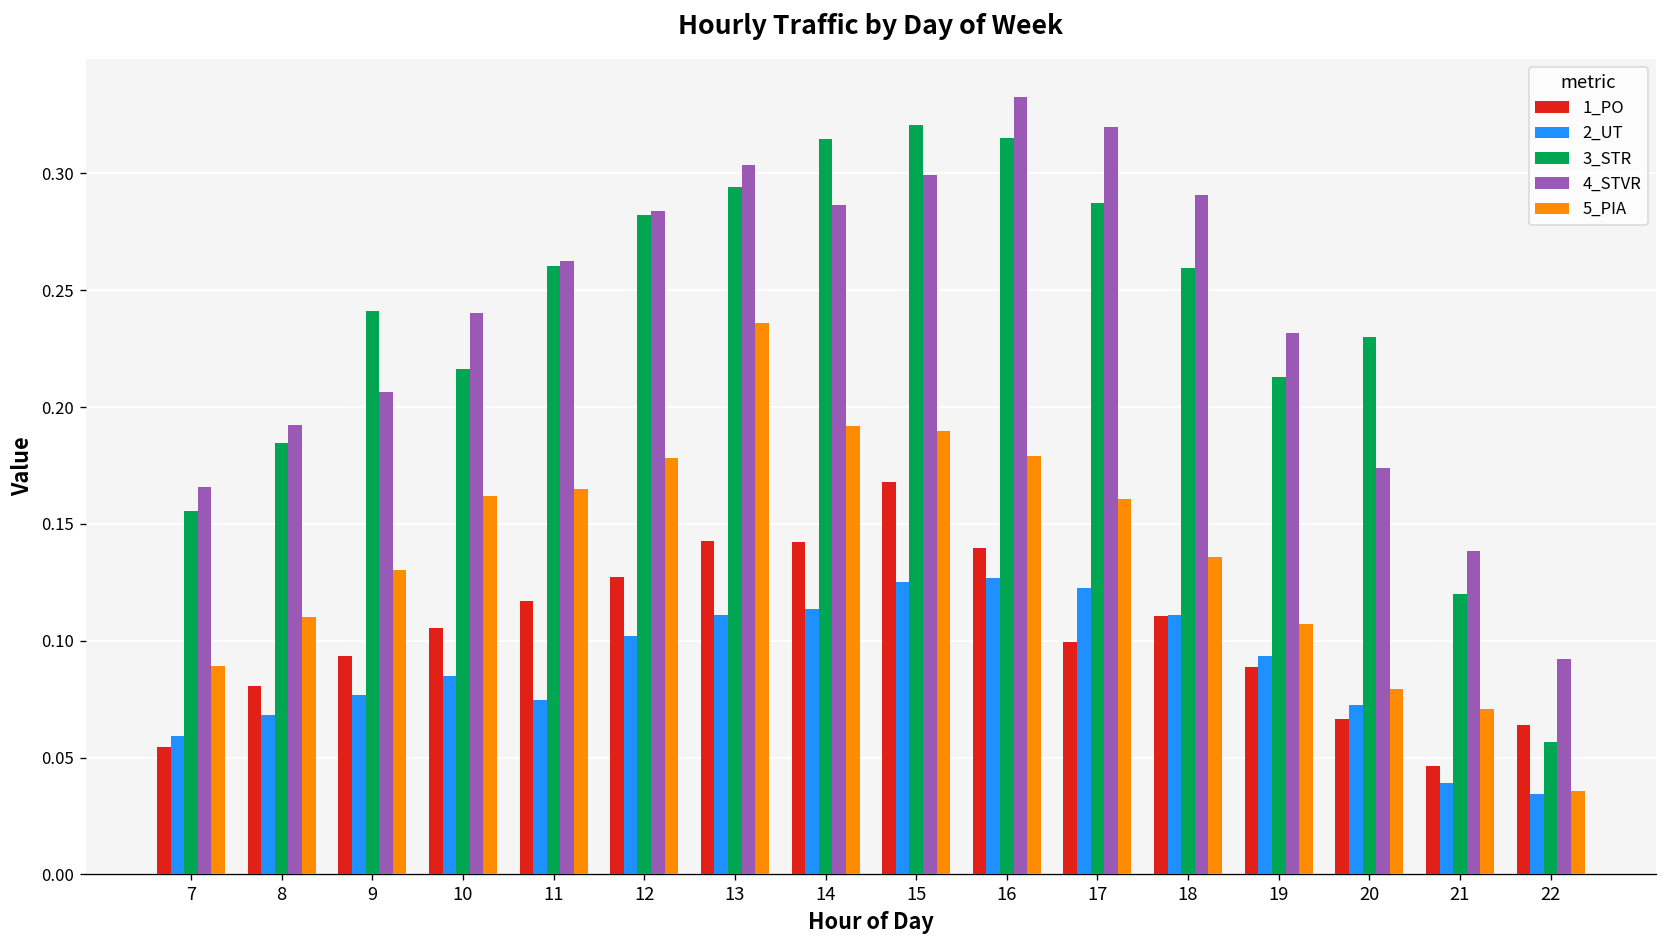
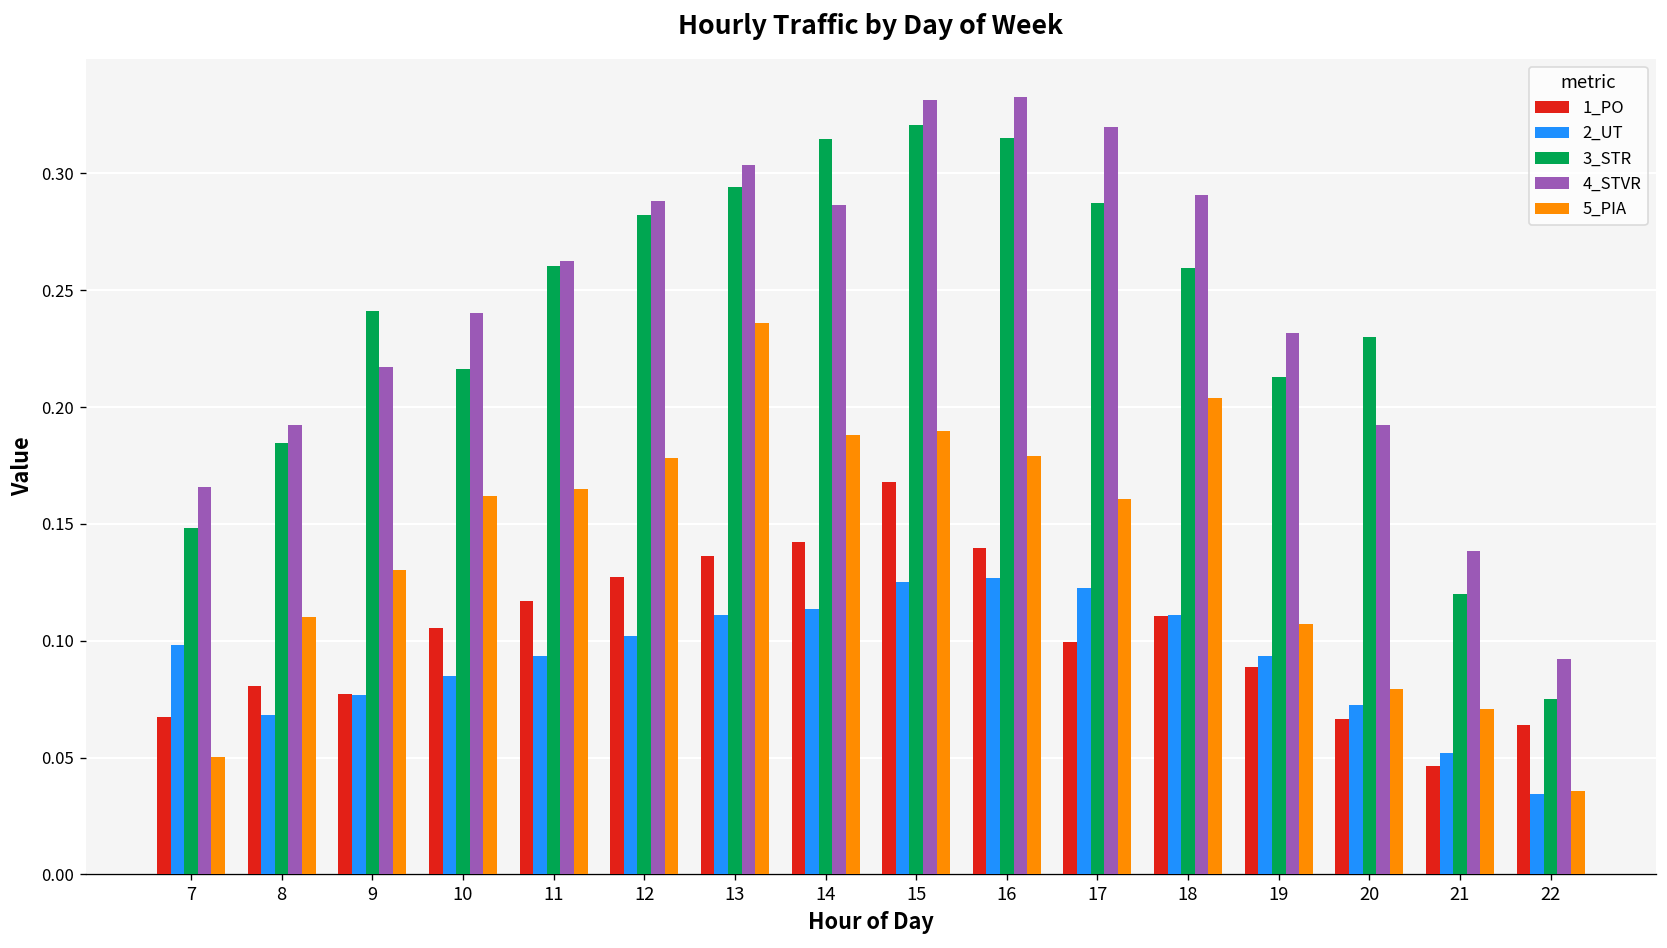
1_PO, 7: 0.055 -> 0.067
2_UT, 7: 0.059 -> 0.098
3_STR, 7: 0.155 -> 0.148
5_PIA, 7: 0.089 -> 0.050
1_PO, 9: 0.093 -> 0.077
4_STVR, 9: 0.206 -> 0.217
2_UT, 11: 0.075 -> 0.093
4_STVR, 12: 0.284 -> 0.288
1_PO, 13: 0.143 -> 0.136
5_PIA, 14: 0.192 -> 0.188
4_STVR, 15: 0.299 -> 0.331
5_PIA, 18: 0.136 -> 0.204
4_STVR, 20: 0.174 -> 0.192
2_UT, 21: 0.039 -> 0.052
3_STR, 22: 0.057 -> 0.075
